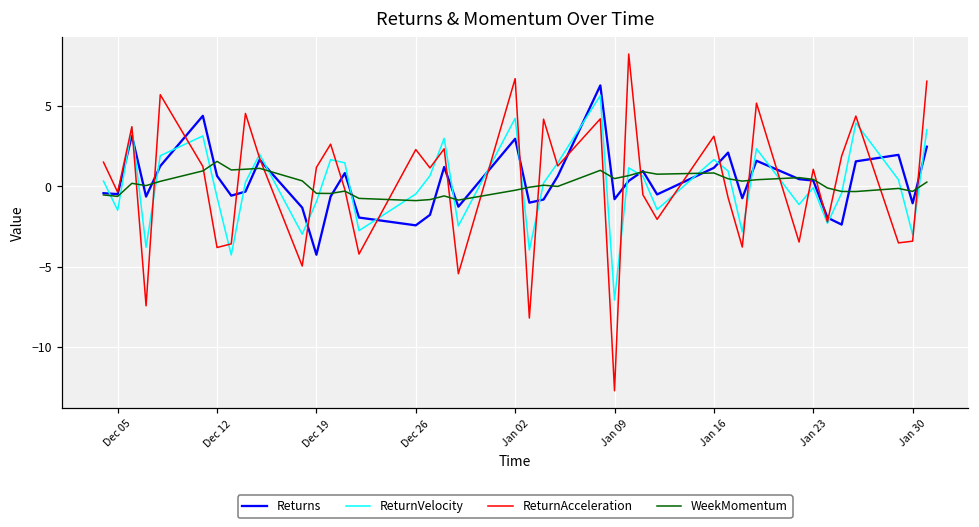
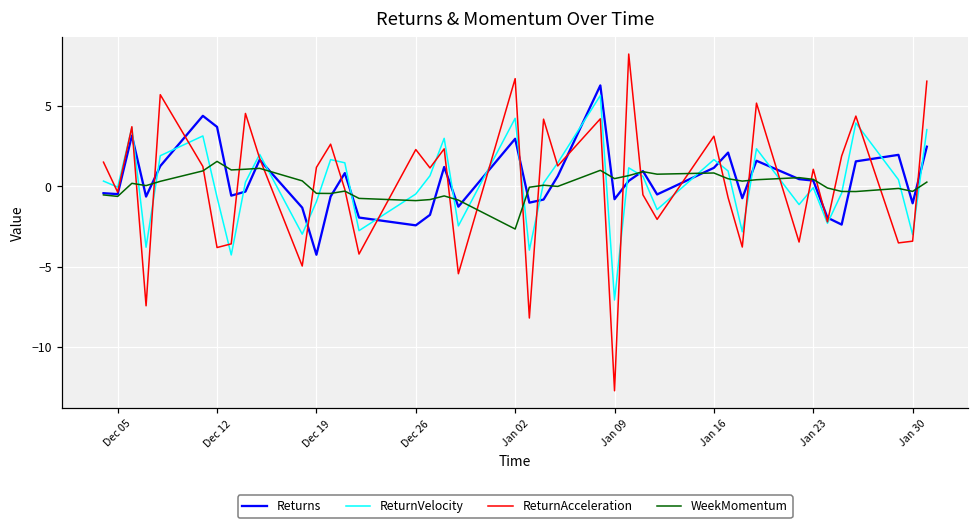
ReturnVelocity, Dec 05: -1.5 -> -0.1
Returns, Dec 12: 0.6 -> 3.7
WeekMomentum, Jan 02: -0.3 -> -2.7
